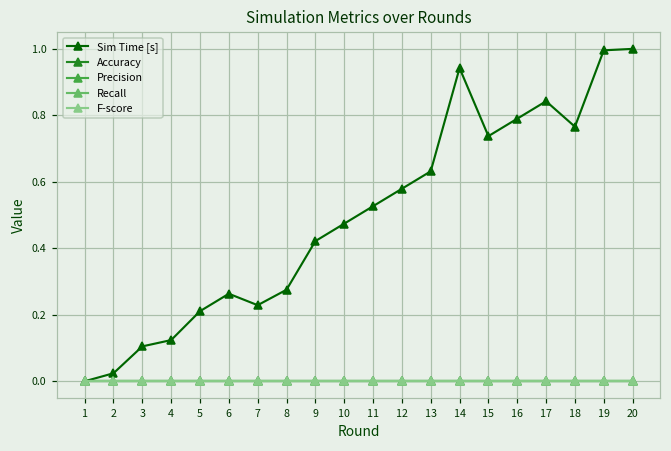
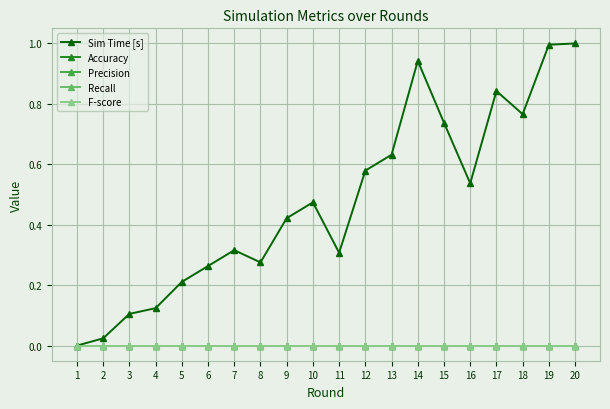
Sim Time [s], 7: 0.23 -> 0.32
Sim Time [s], 11: 0.53 -> 0.31
Sim Time [s], 16: 0.79 -> 0.54
